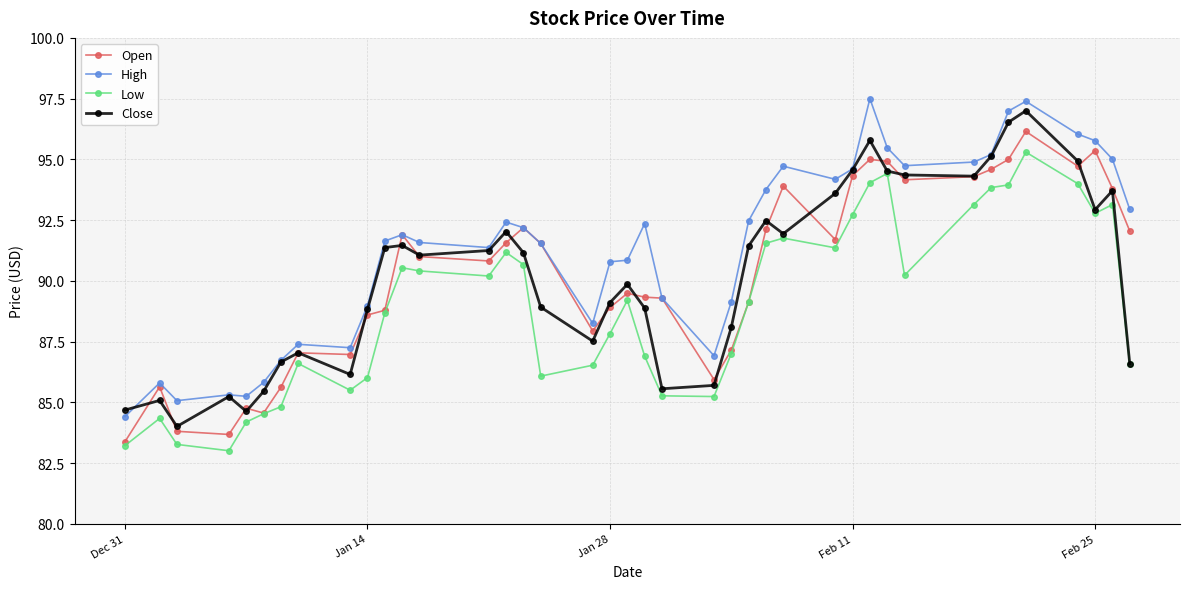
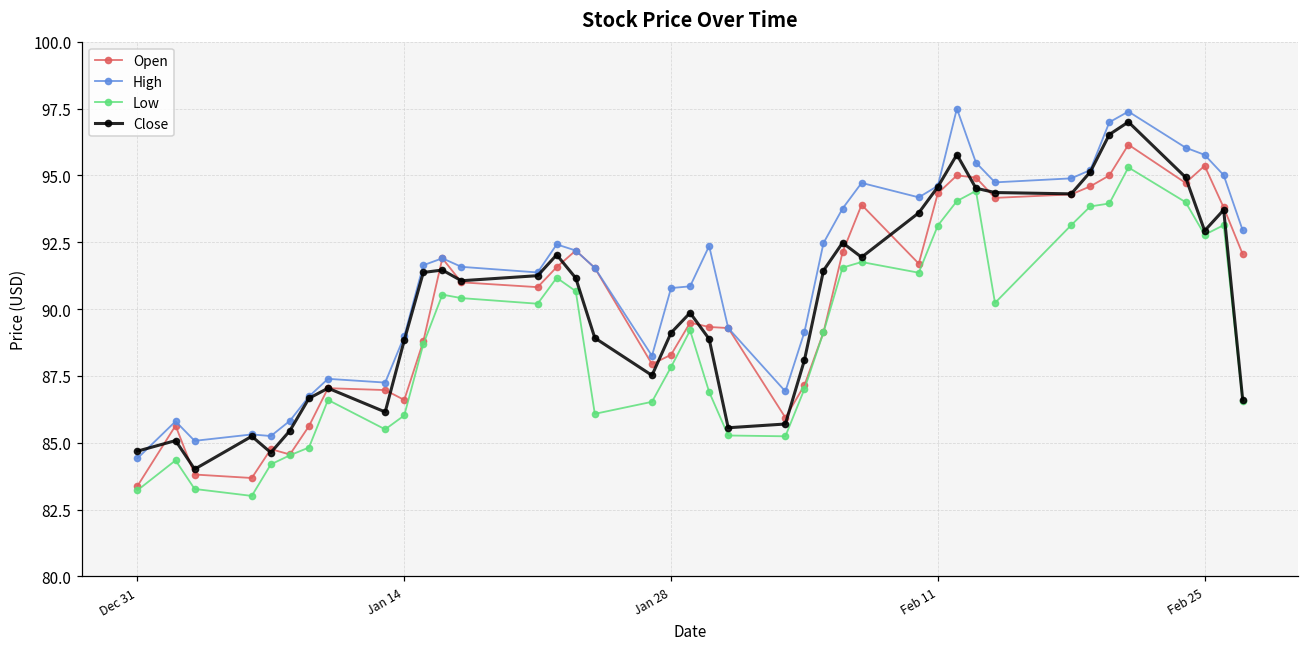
Open, Jan 14: 88.6 -> 86.6
Open, Jan 28: 88.9 -> 88.3
Low, Feb 11: 92.7 -> 93.1
